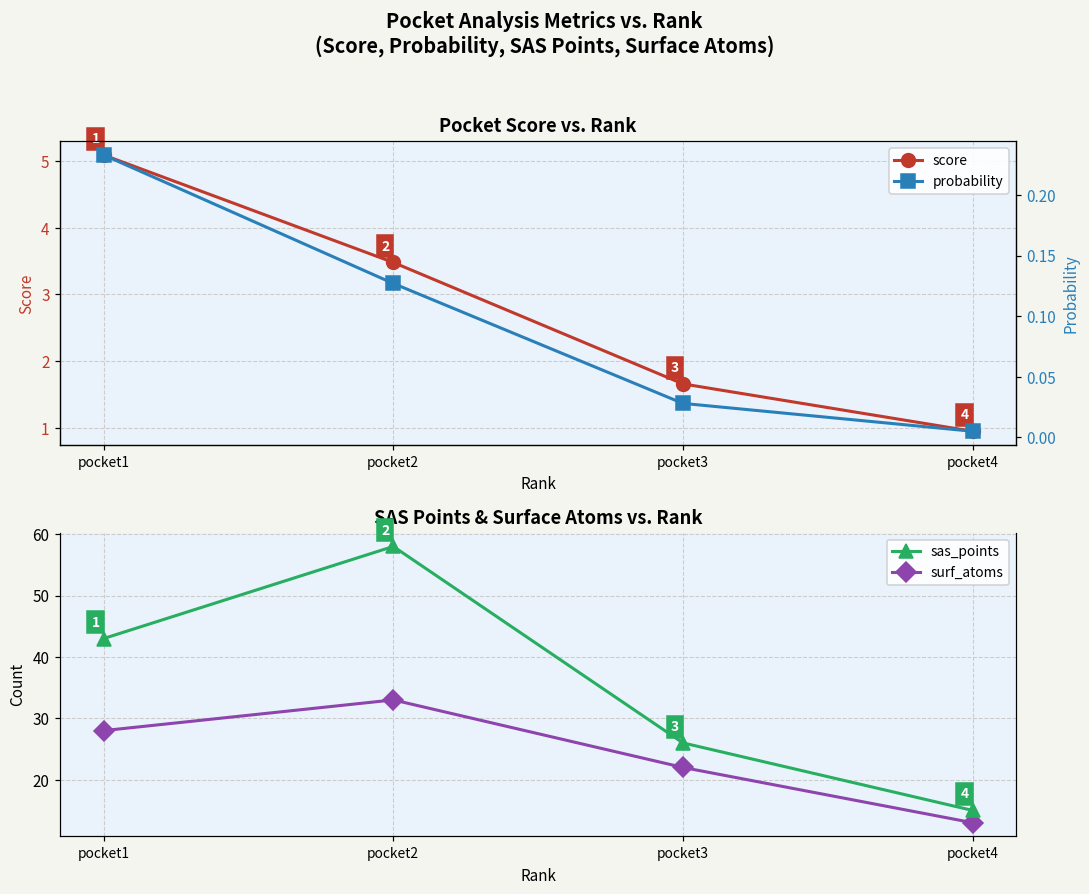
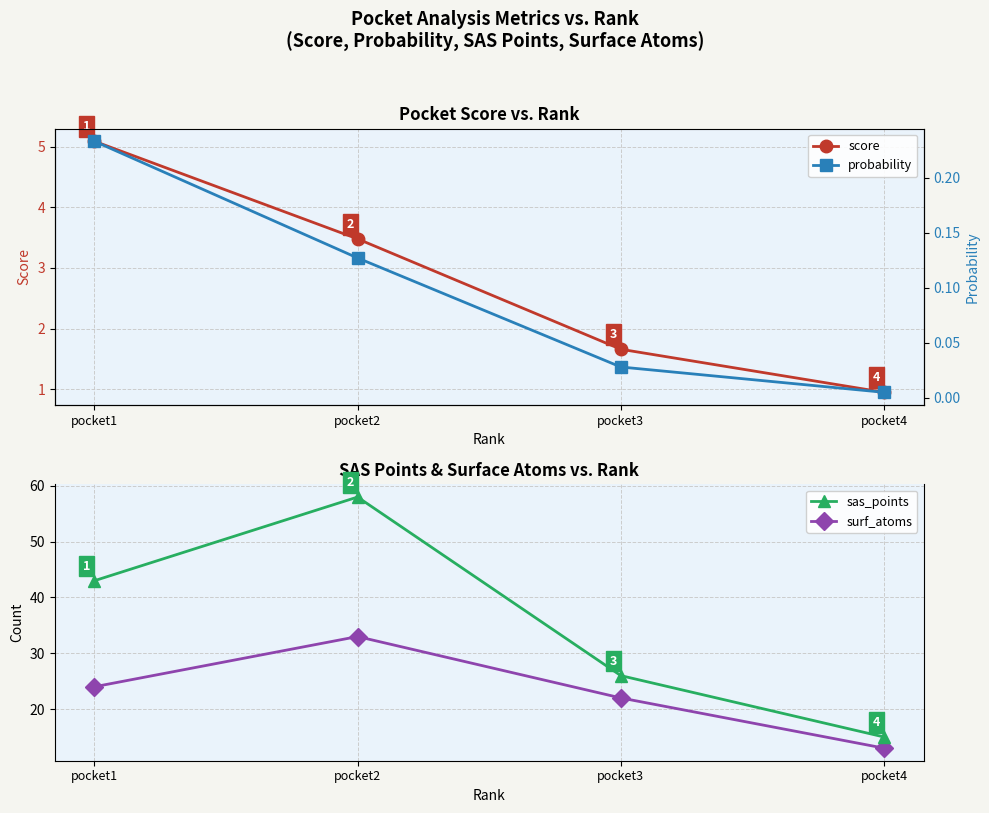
SAS Points & Surface Atoms vs. Rank, surf_atoms, pocket1: 28 -> 24
